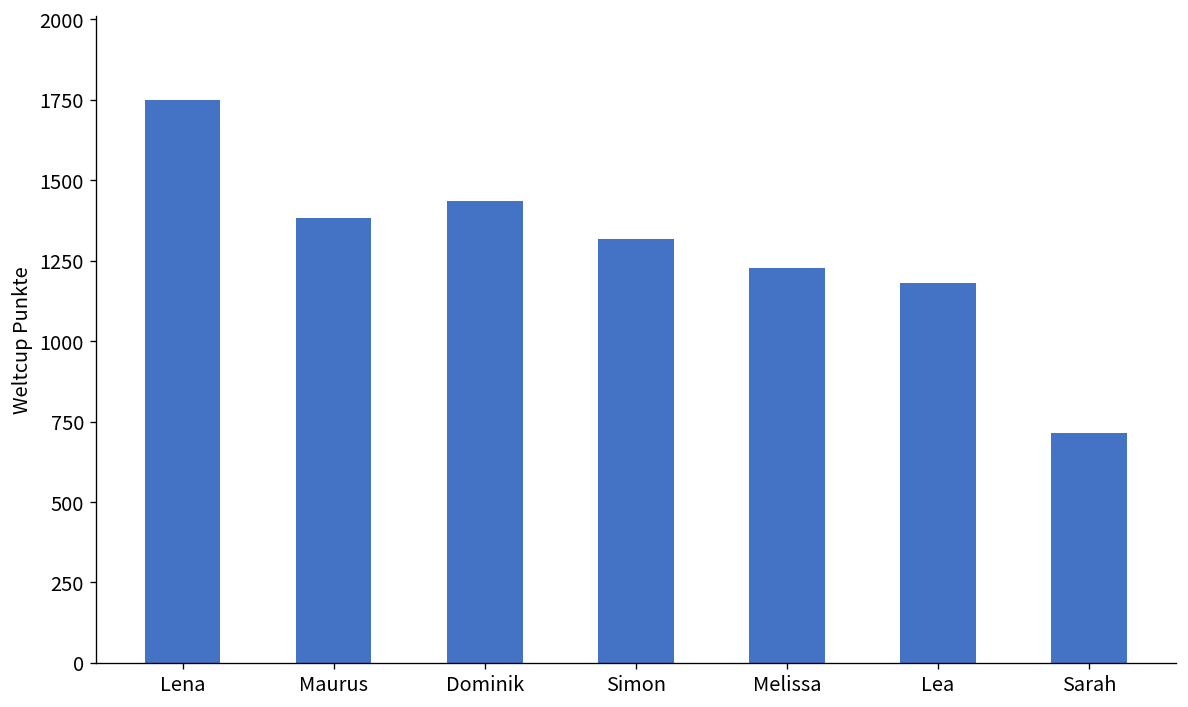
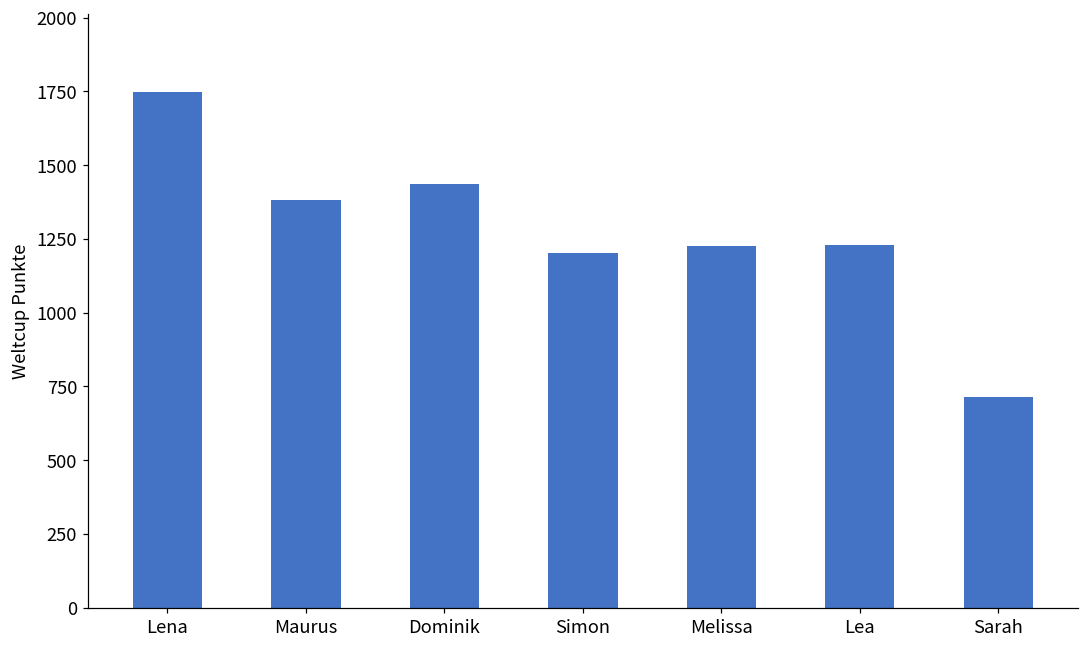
Simon: 1320 -> 1200
Lea: 1180 -> 1230
